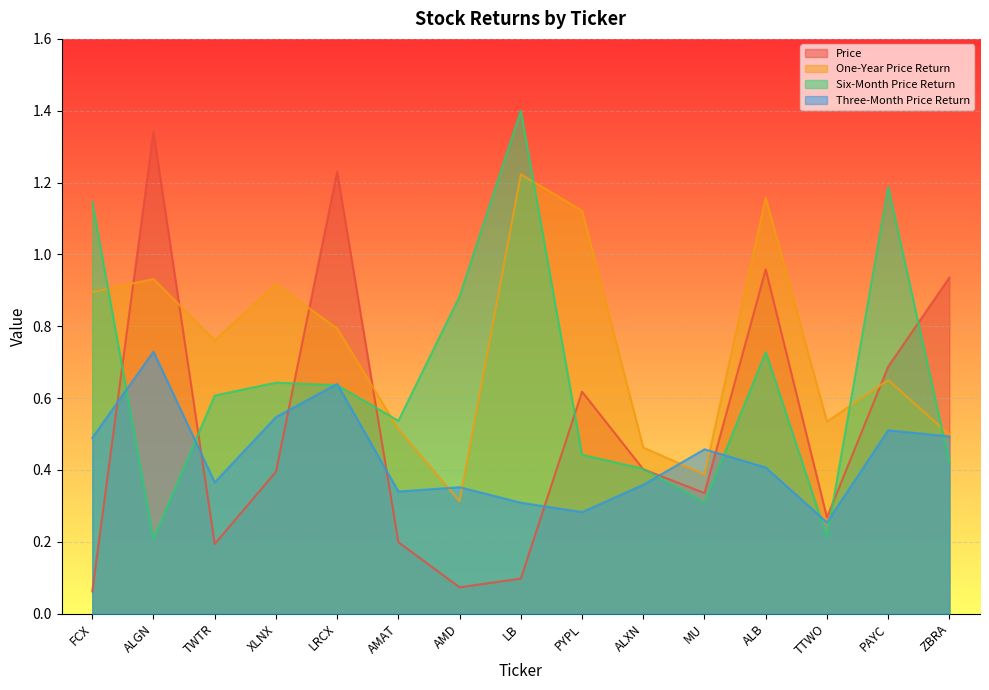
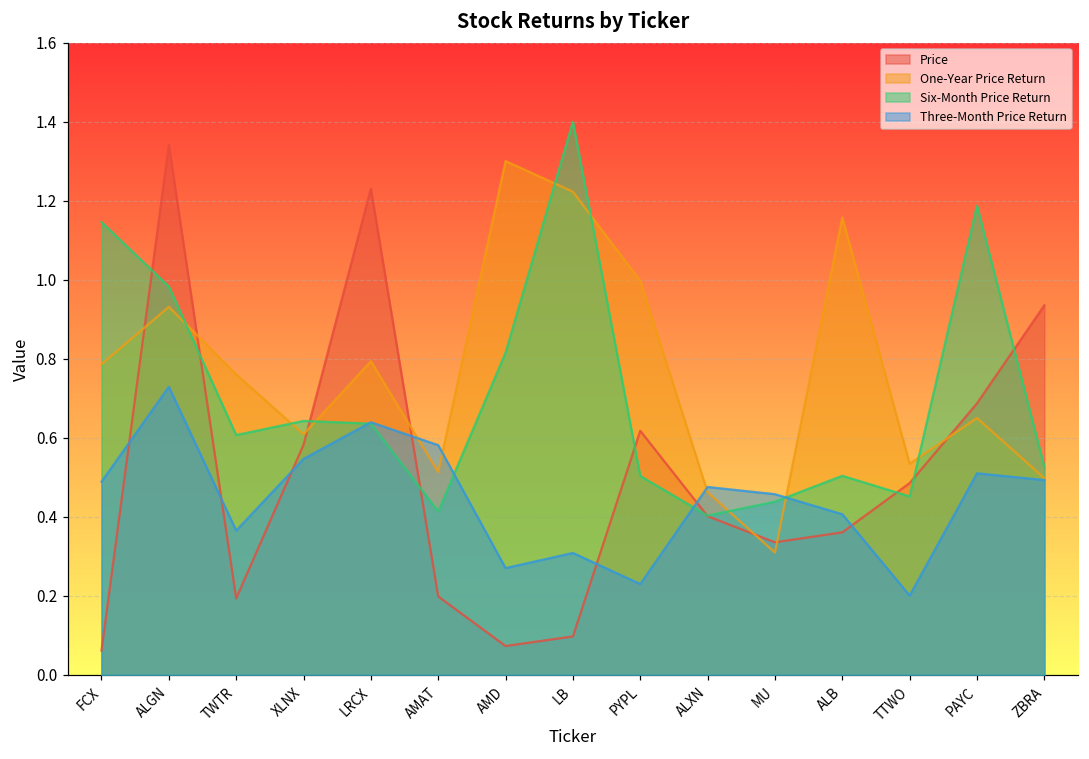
One-Year Price Return, FCX: 0.89 -> 0.79
Six-Month Price Return, ALGN: 0.21 -> 0.98
Price, XLNX: 0.39 -> 0.58
One-Year Price Return, XLNX: 0.92 -> 0.61
Six-Month Price Return, AMAT: 0.54 -> 0.41
Three-Month Price Return, AMAT: 0.34 -> 0.58
One-Year Price Return, AMD: 0.31 -> 1.30
Six-Month Price Return, AMD: 0.88 -> 0.82
Three-Month Price Return, AMD: 0.35 -> 0.27
One-Year Price Return, PYPL: 1.12 -> 1.00
Six-Month Price Return, PYPL: 0.44 -> 0.50
Three-Month Price Return, PYPL: 0.28 -> 0.23
Three-Month Price Return, ALXN: 0.36 -> 0.48
One-Year Price Return, MU: 0.39 -> 0.31
Six-Month Price Return, MU: 0.31 -> 0.44
Price, ALB: 0.96 -> 0.36
Six-Month Price Return, ALB: 0.73 -> 0.50
Price, TTWO: 0.27 -> 0.49
Six-Month Price Return, TTWO: 0.21 -> 0.45
Three-Month Price Return, TTWO: 0.25 -> 0.20
Six-Month Price Return, ZBRA: 0.42 -> 0.53
